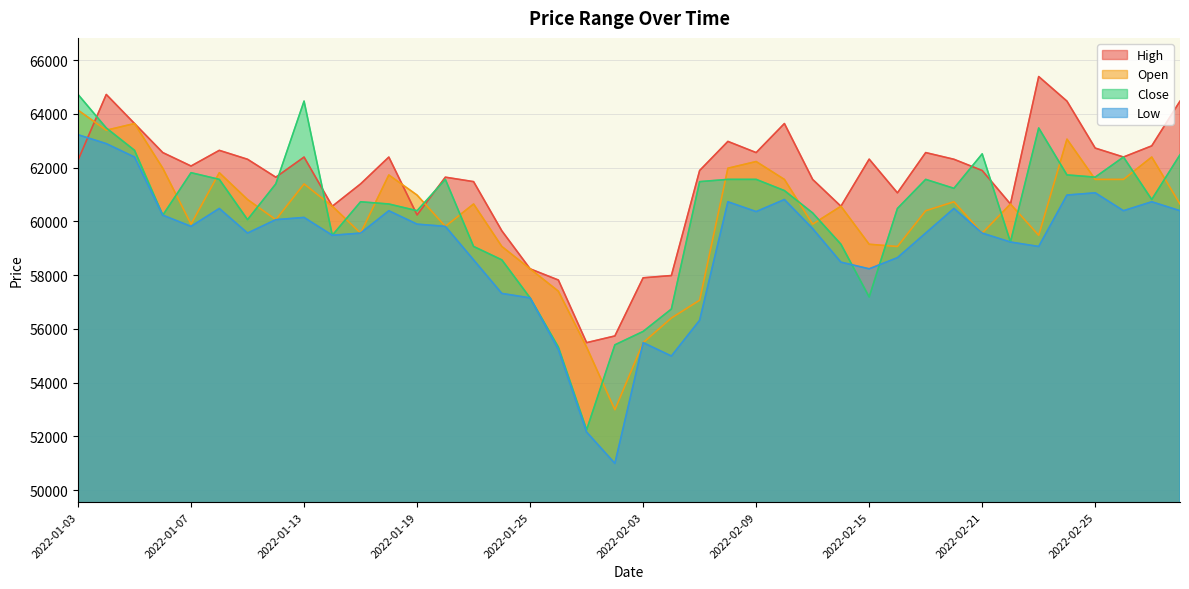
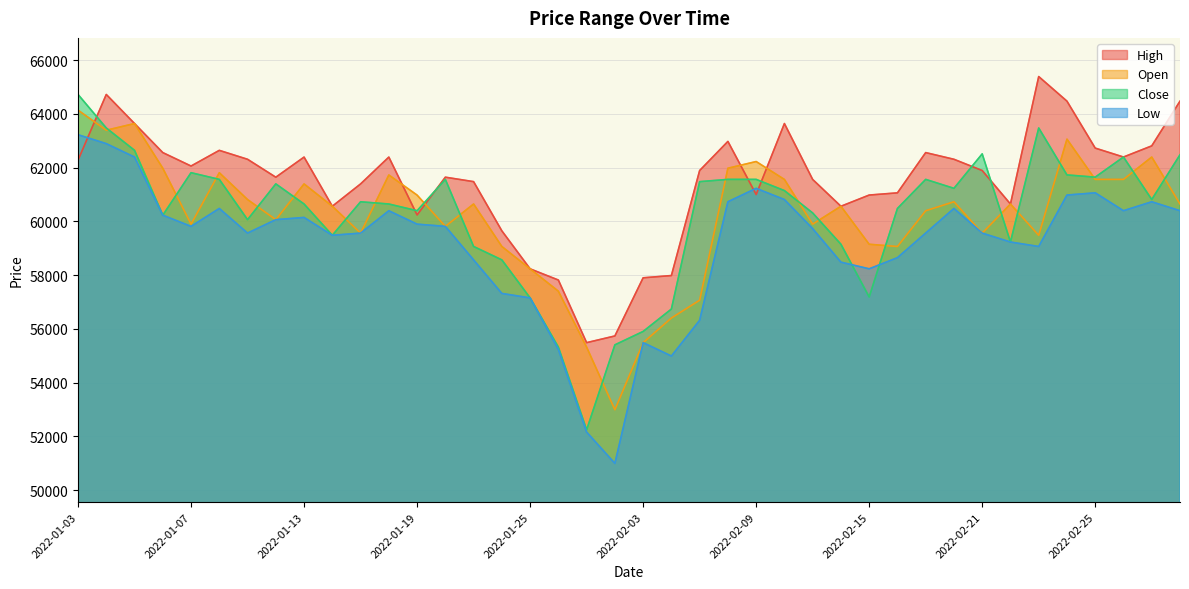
Close, 2022-01-13: 64500 -> 60600
High, 2022-02-09: 62600 -> 61000
Low, 2022-02-09: 60400 -> 61200
High, 2022-02-15: 62300 -> 61000
